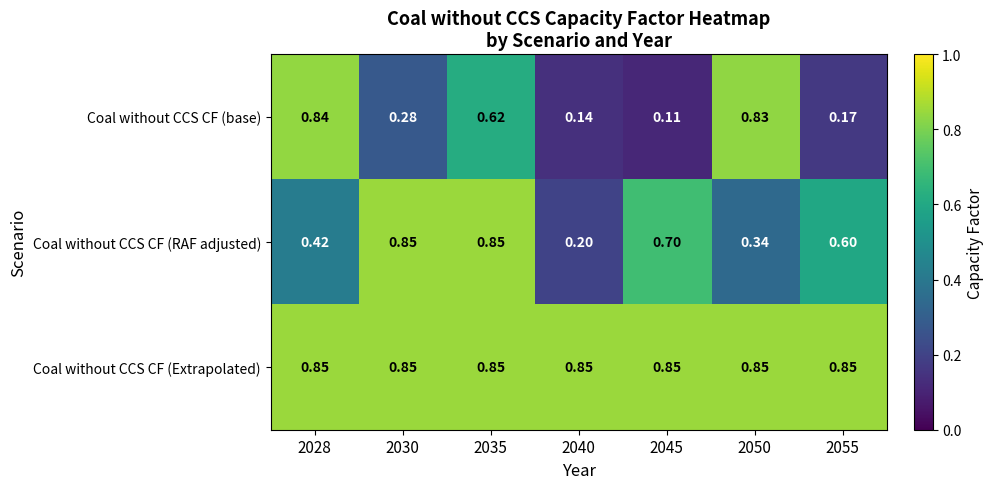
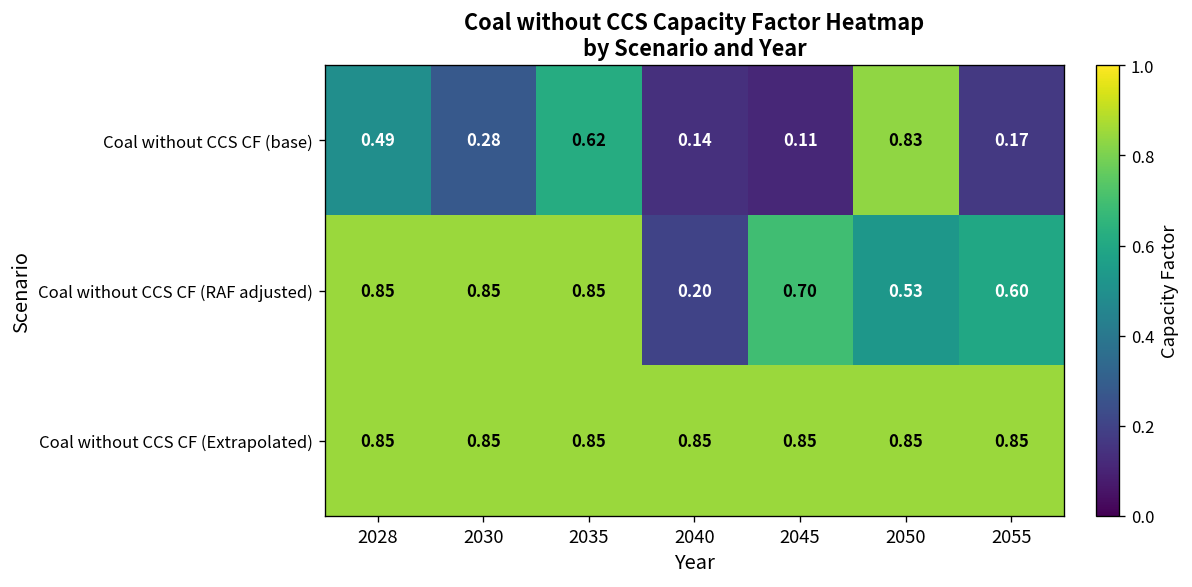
Coal without CCS CF (base), 2028: 0.84 -> 0.49
Coal without CCS CF (RAF adjusted), 2028: 0.42 -> 0.85
Coal without CCS CF (RAF adjusted), 2050: 0.34 -> 0.53
